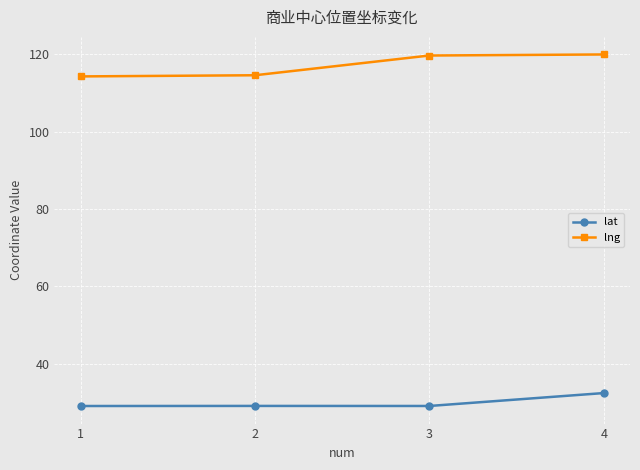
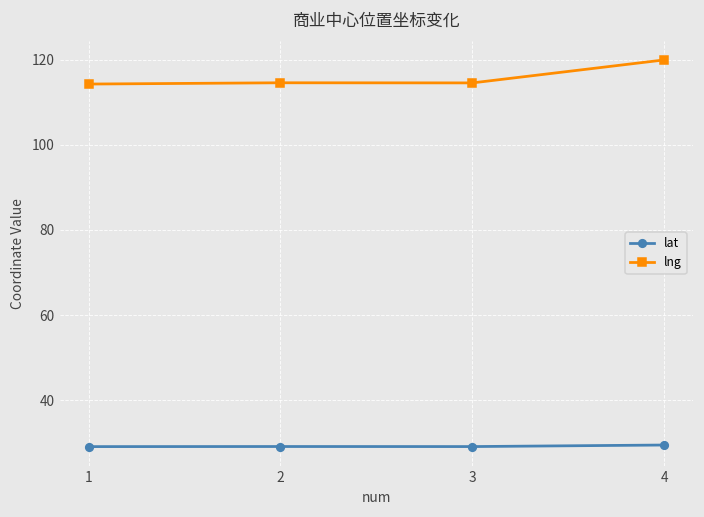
lng, 3: 120 -> 115
lat, 4: 32 -> 29
